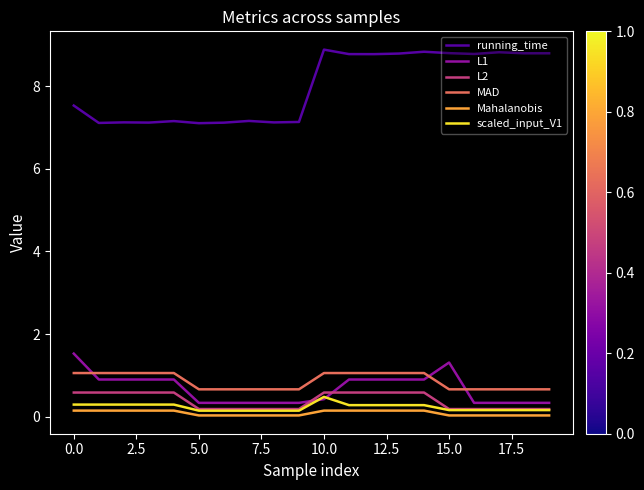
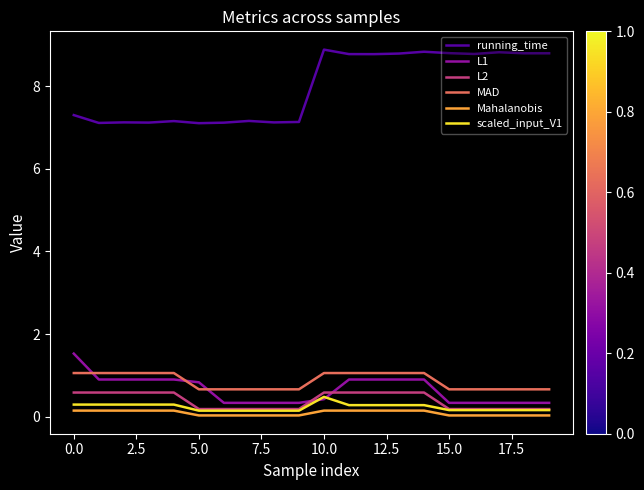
running_time, 0.0: 7.5 -> 7.3
L1, 5.0: 0.3 -> 0.8
L1, 15.0: 1.3 -> 0.3
